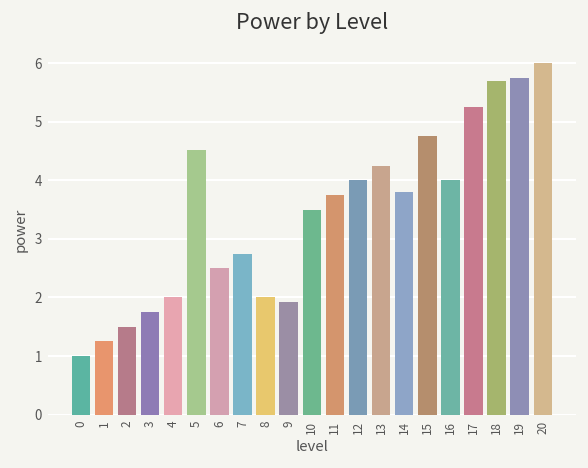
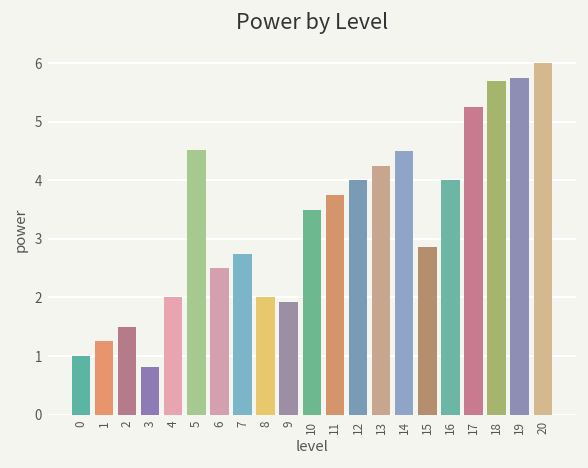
3: 1.8 -> 0.8
14: 3.8 -> 4.5
15: 4.8 -> 2.9
